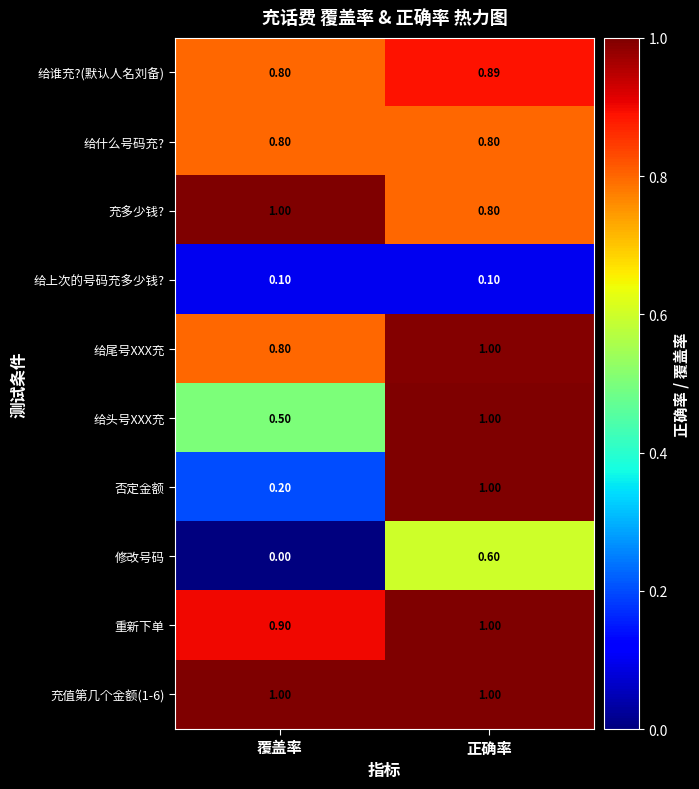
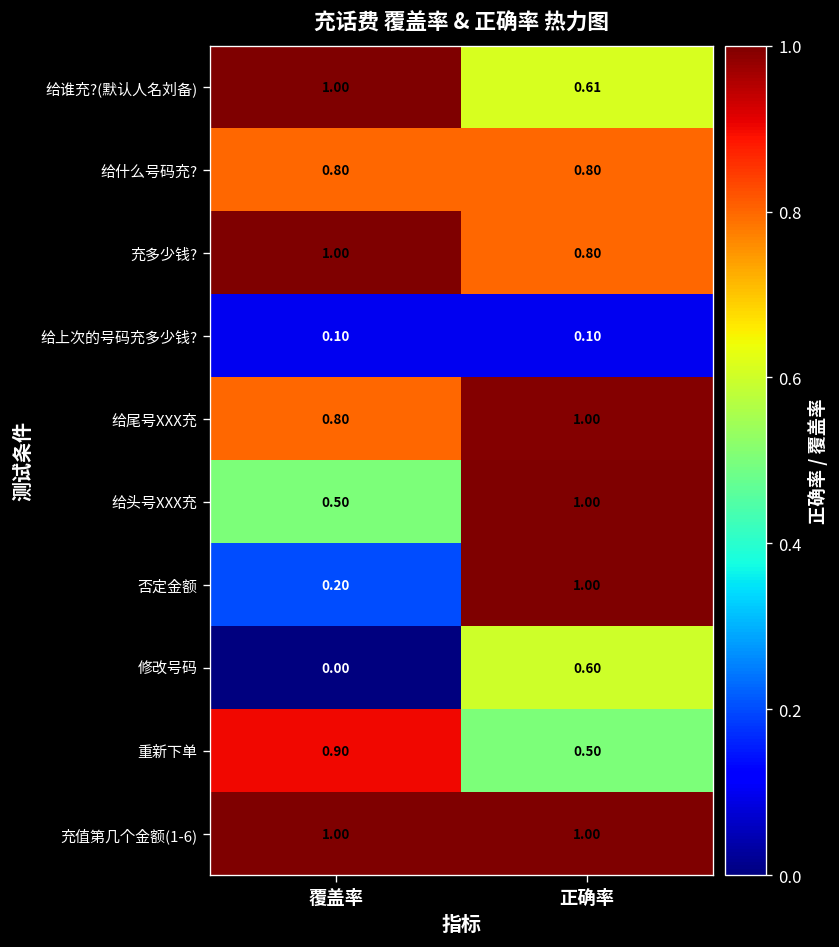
给谁充?(默认人名刘备), 覆盖率: 0.80 -> 1.00
给谁充?(默认人名刘备), 正确率: 0.89 -> 0.61
重新下单, 正确率: 1.00 -> 0.50
